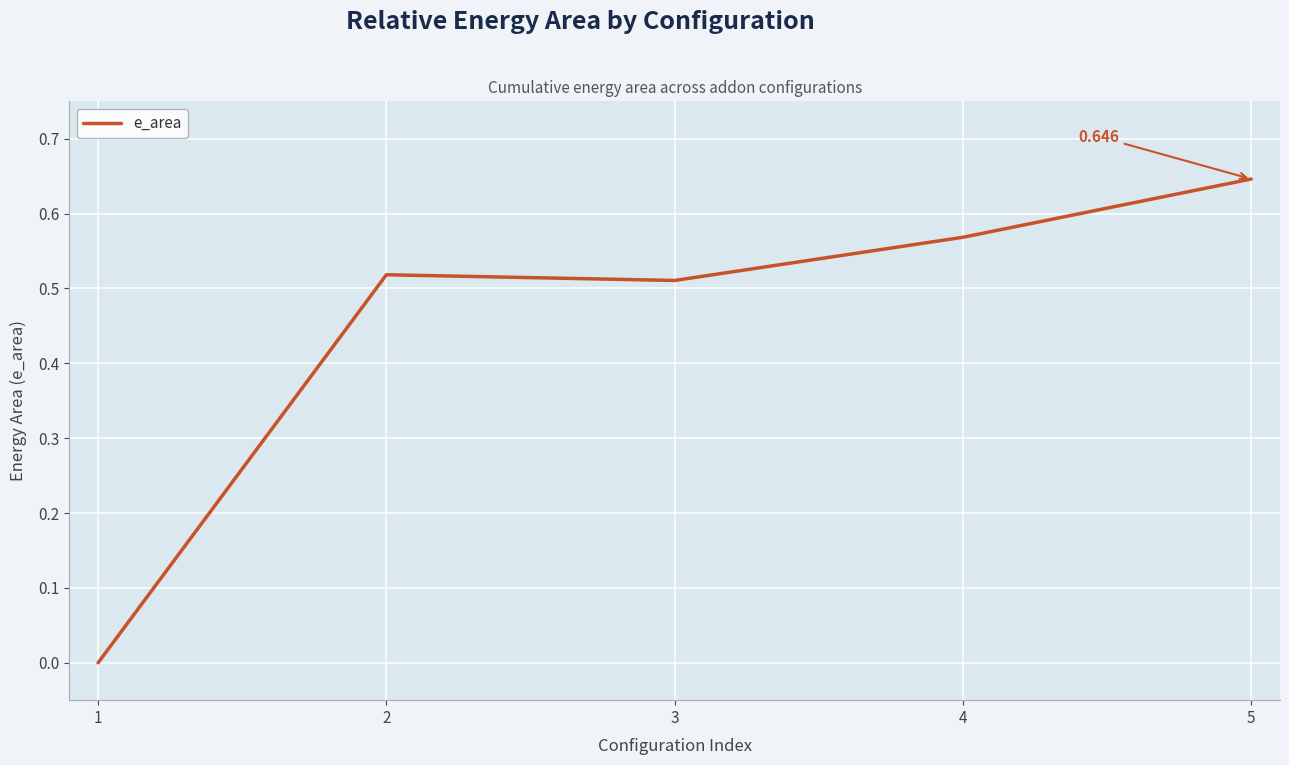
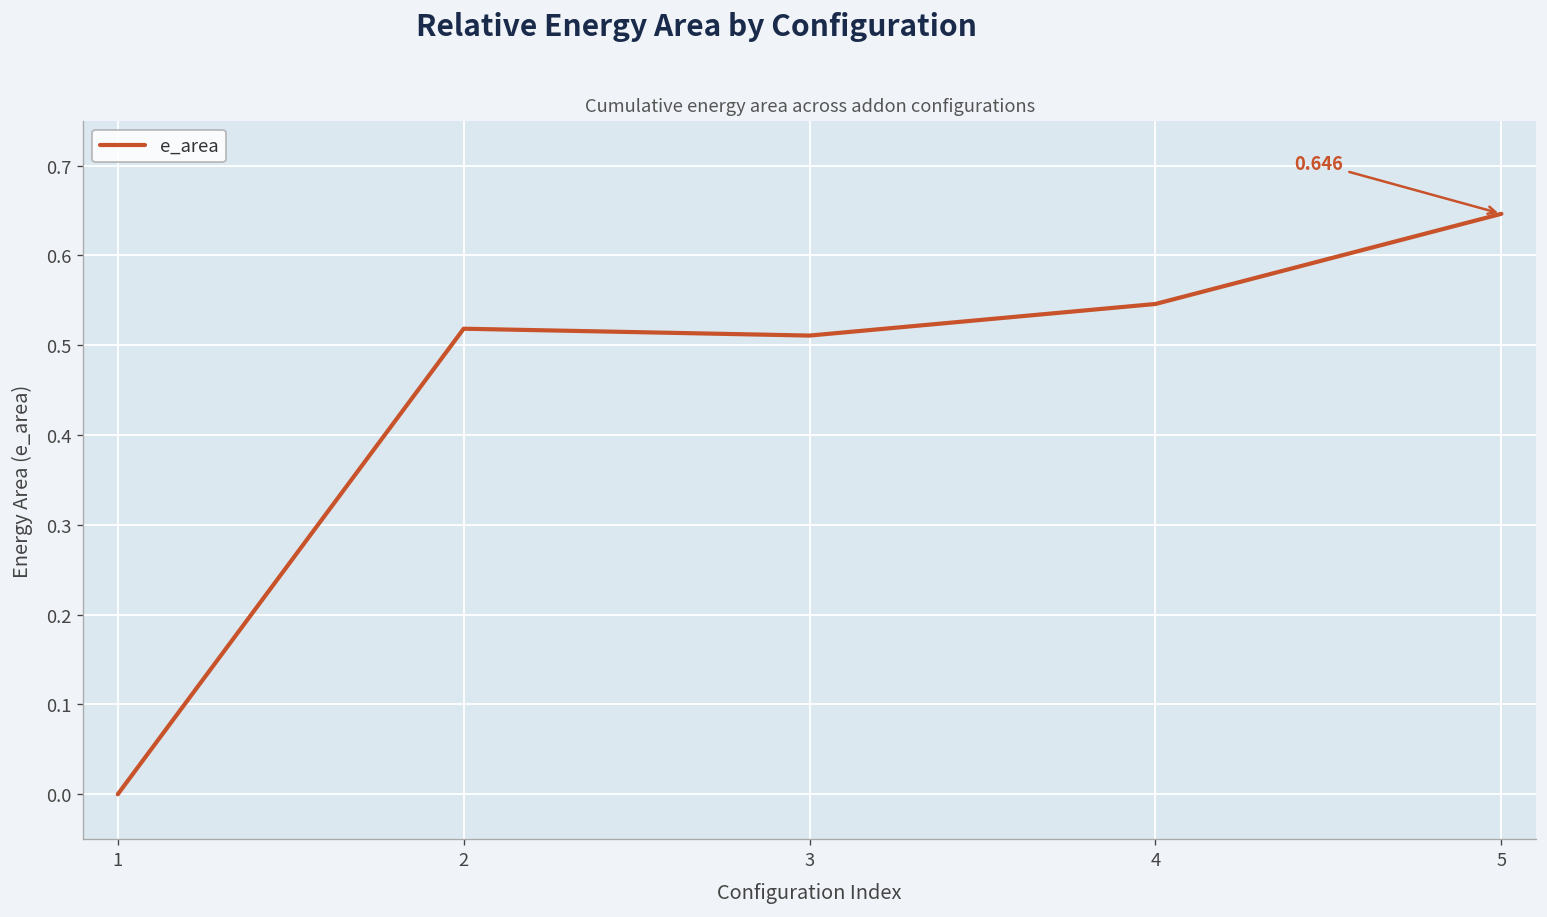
4: 0.57 -> 0.55
